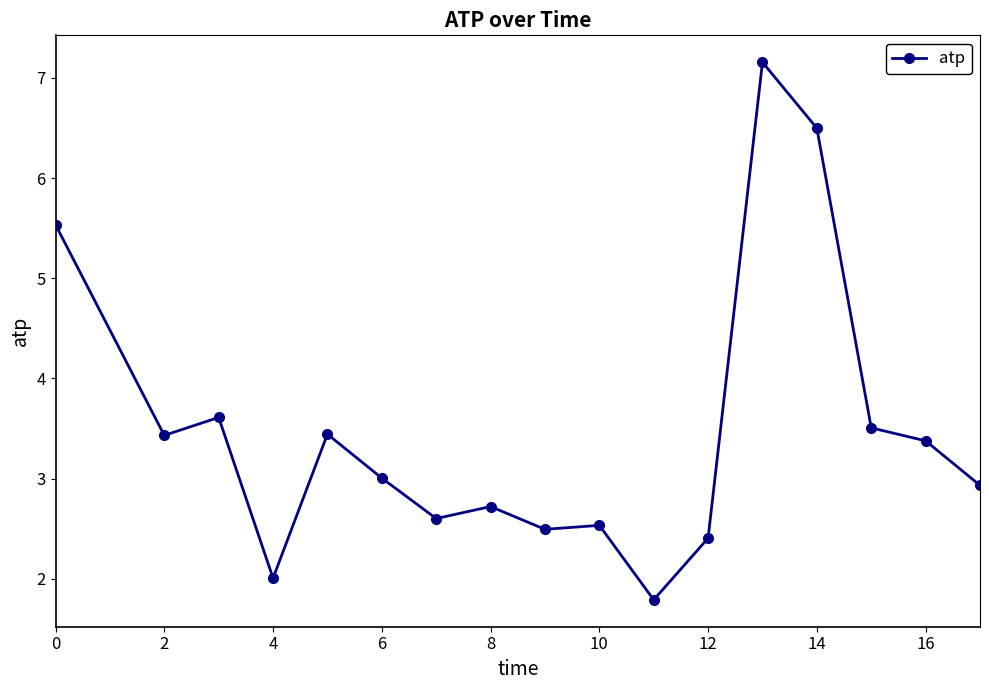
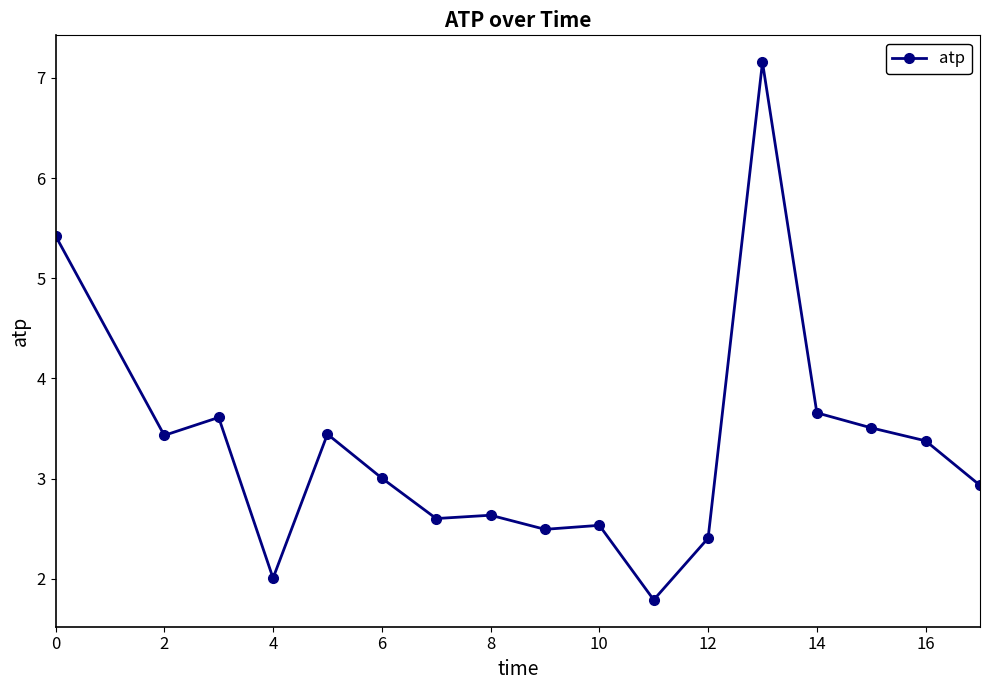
0: 5.53 -> 5.42
8: 2.72 -> 2.64
14: 6.50 -> 3.66
